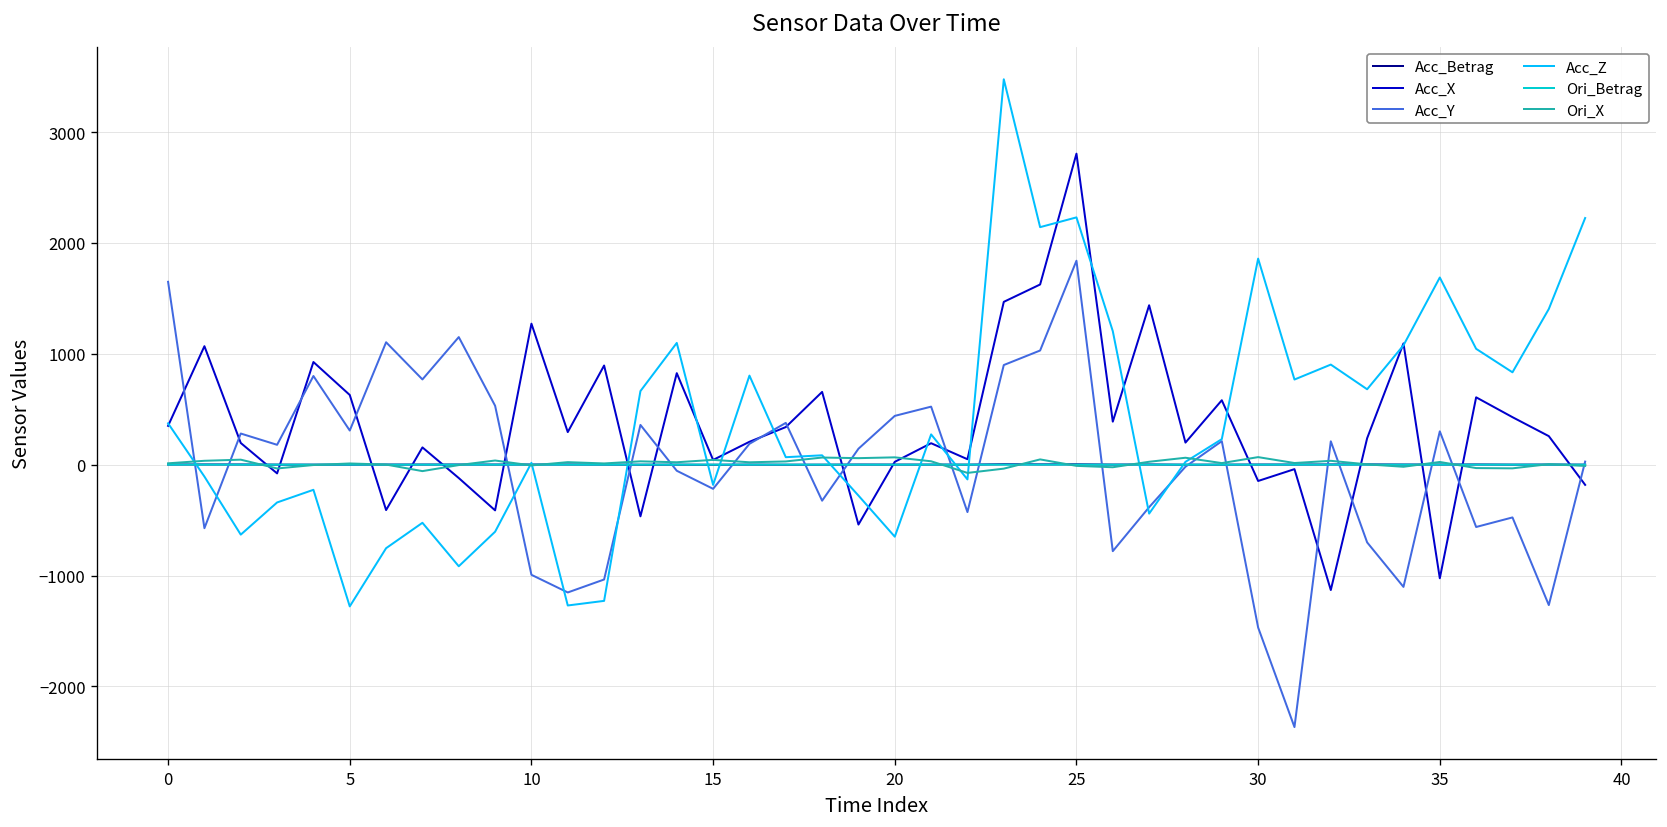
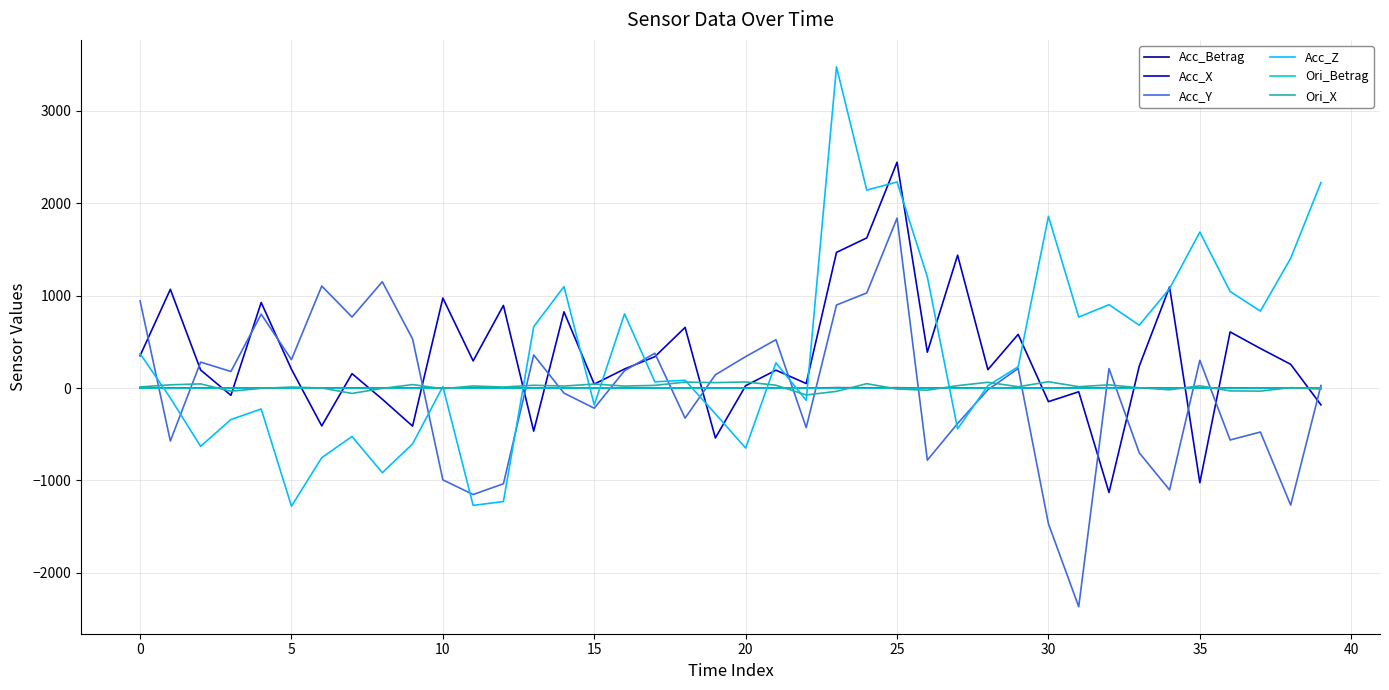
Acc_Y, 0: 1600 -> 900
Acc_X, 5: 600 -> 200
Acc_X, 10: 1300 -> 1000
Acc_Y, 20: 400 -> 300
Acc_X, 25: 2800 -> 2400
